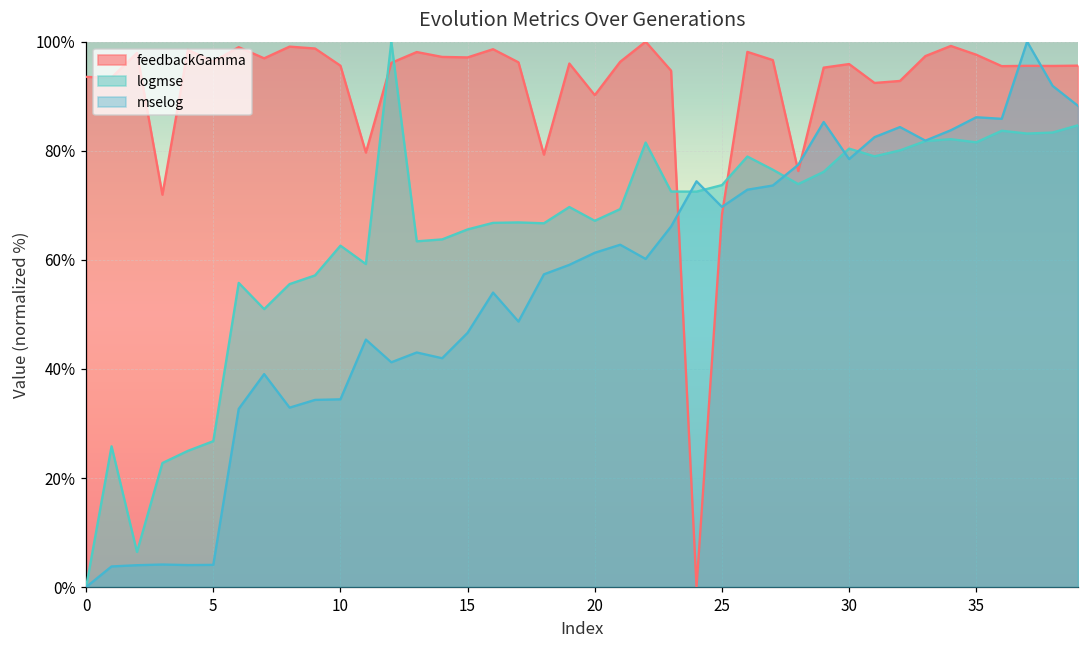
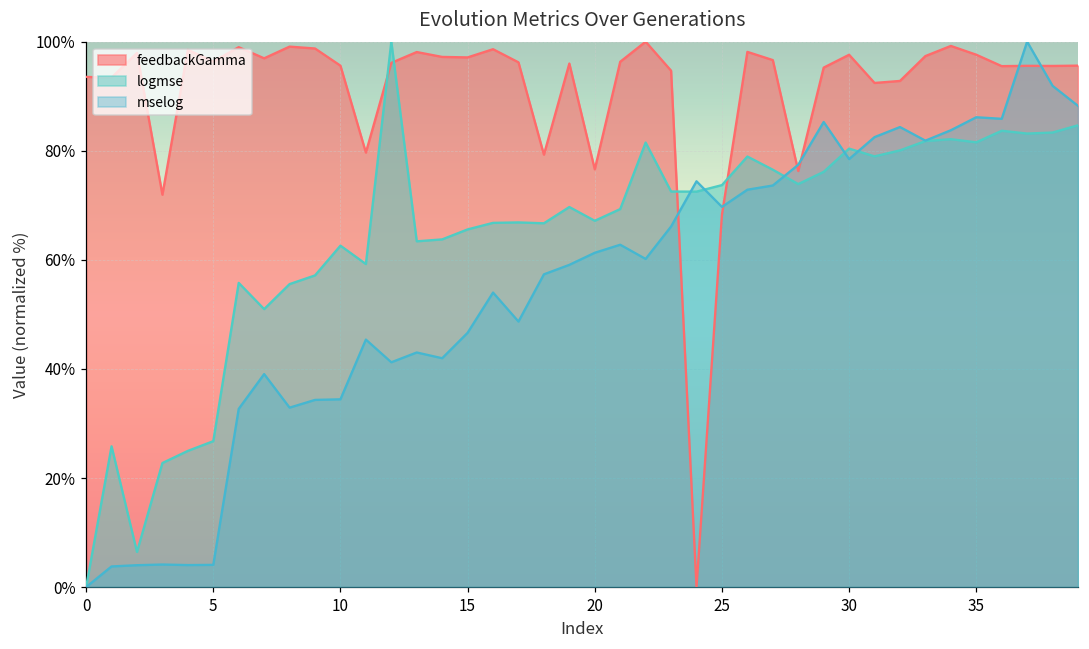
feedbackGamma, 20: 90% -> 77%
feedbackGamma, 30: 96% -> 98%
